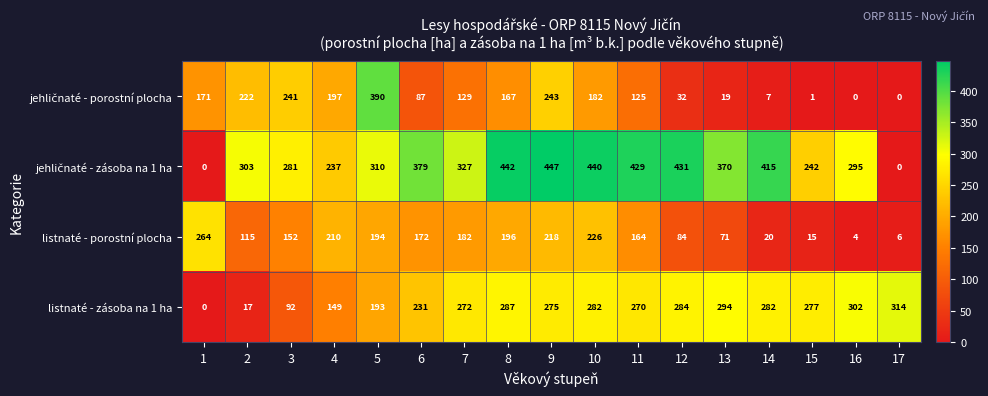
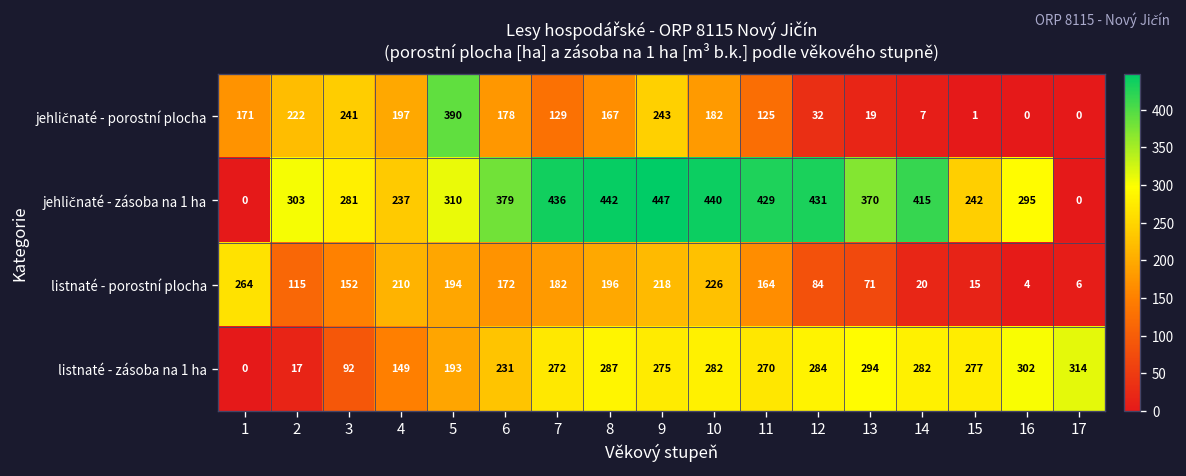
jehličnaté - porostní plocha, 6: 87 -> 178
jehličnaté - zásoba na 1 ha, 7: 327 -> 436
